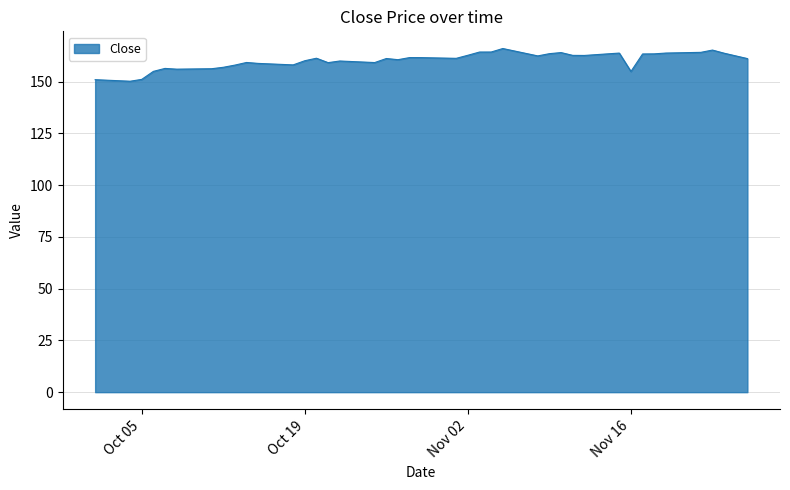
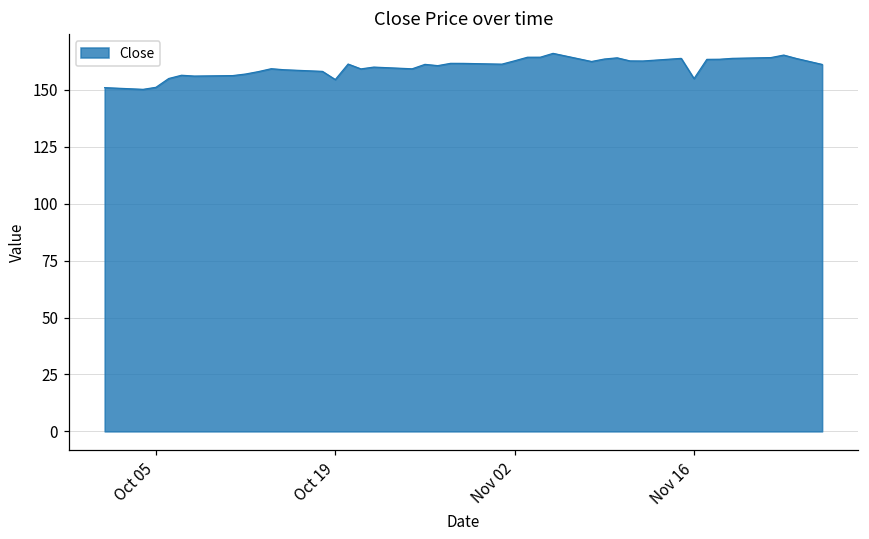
Oct 19: 160 -> 155
